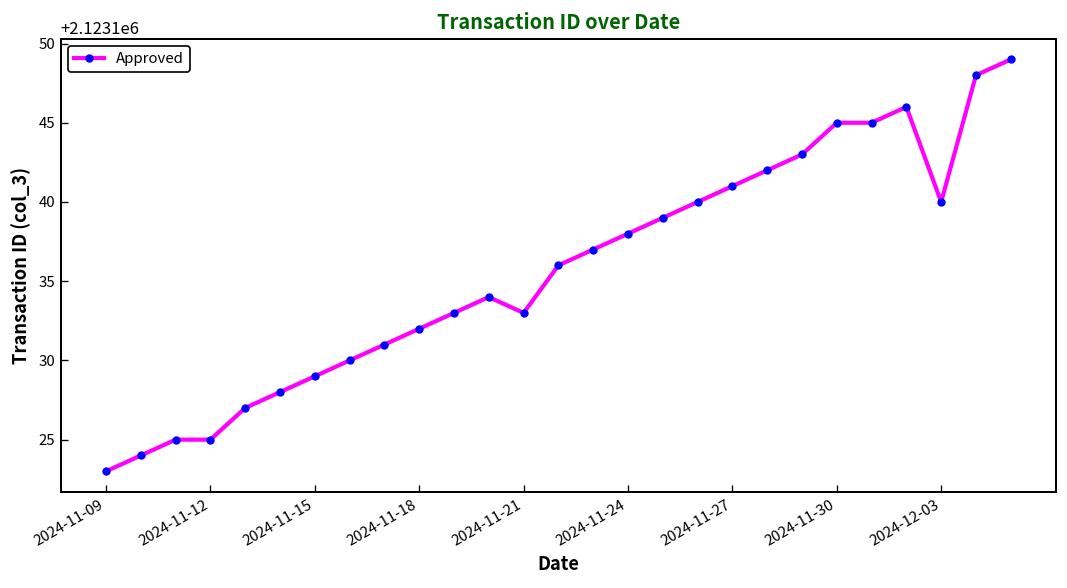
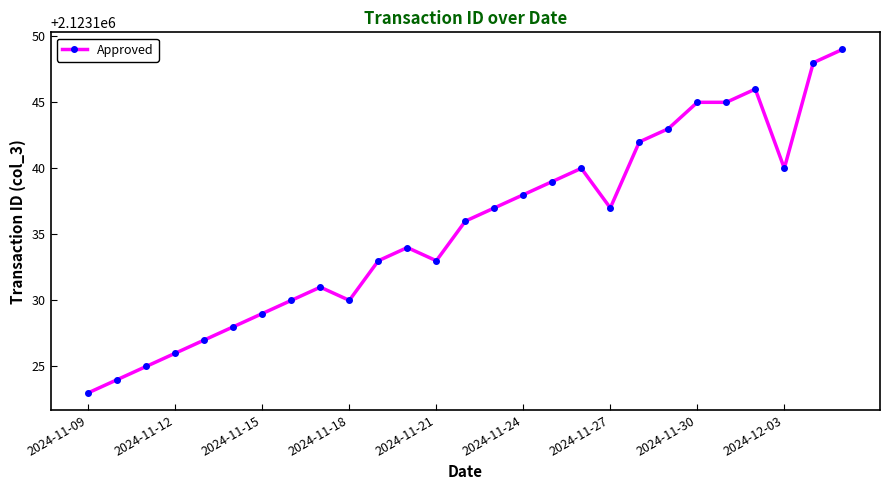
2024-11-12: 2123125 -> 2123126
2024-11-18: 2123132 -> 2123130
2024-11-27: 2123141 -> 2123137
